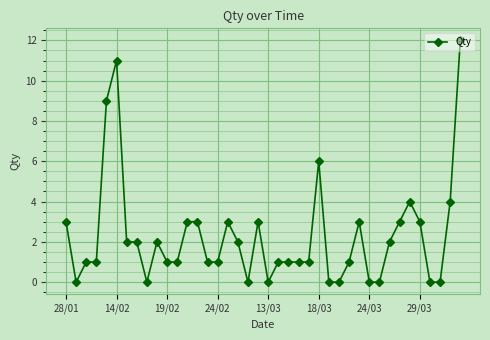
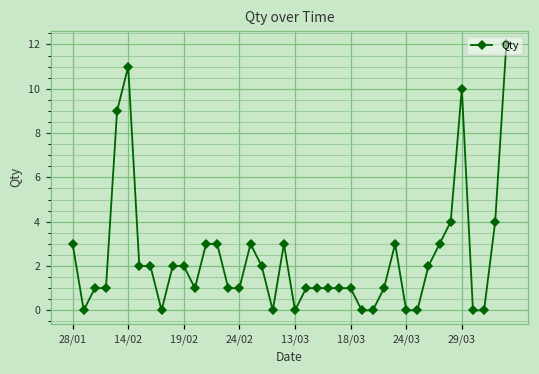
19/02: 1 -> 2
18/03: 6 -> 1
29/03: 3 -> 10
